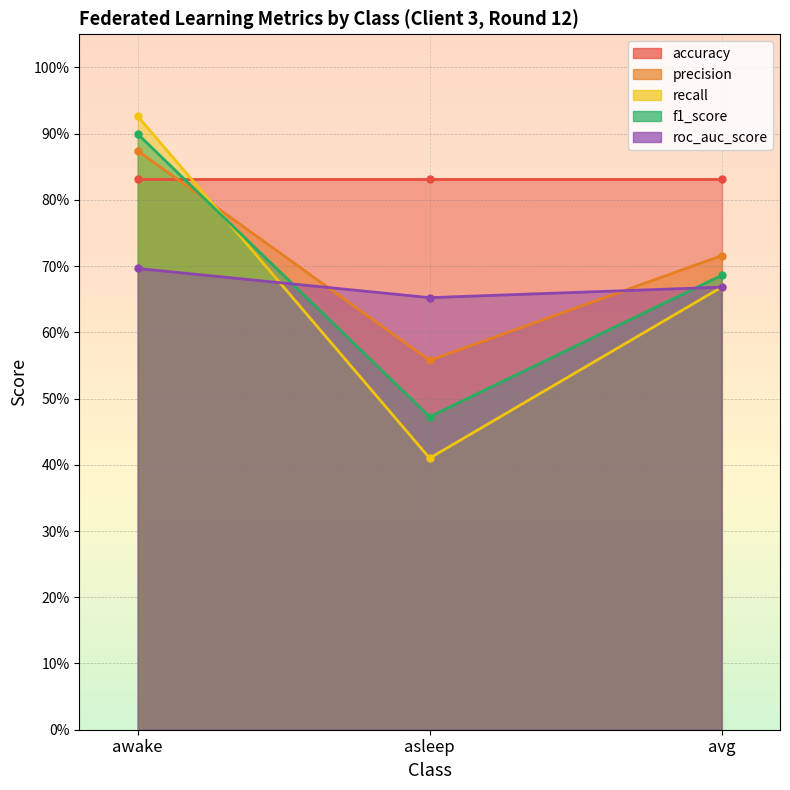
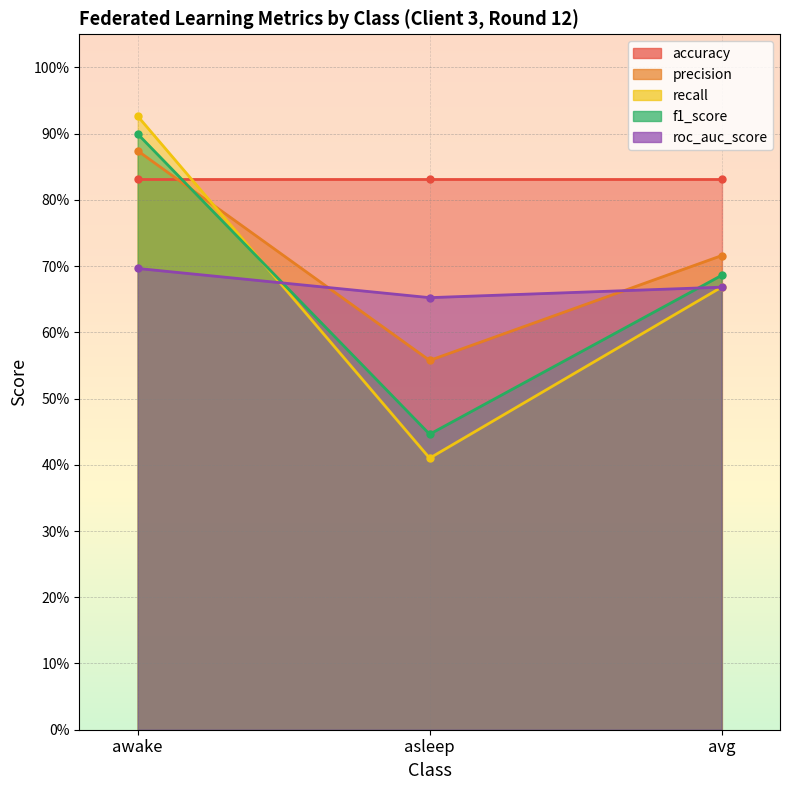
f1_score, asleep: 47% -> 45%
